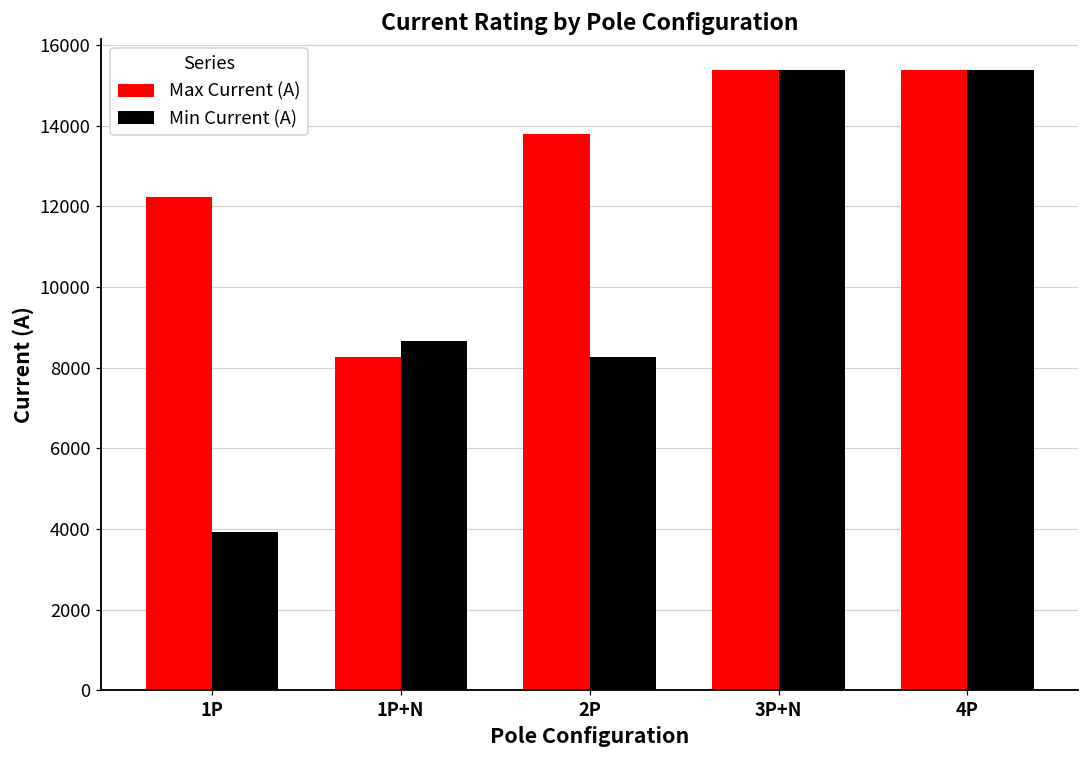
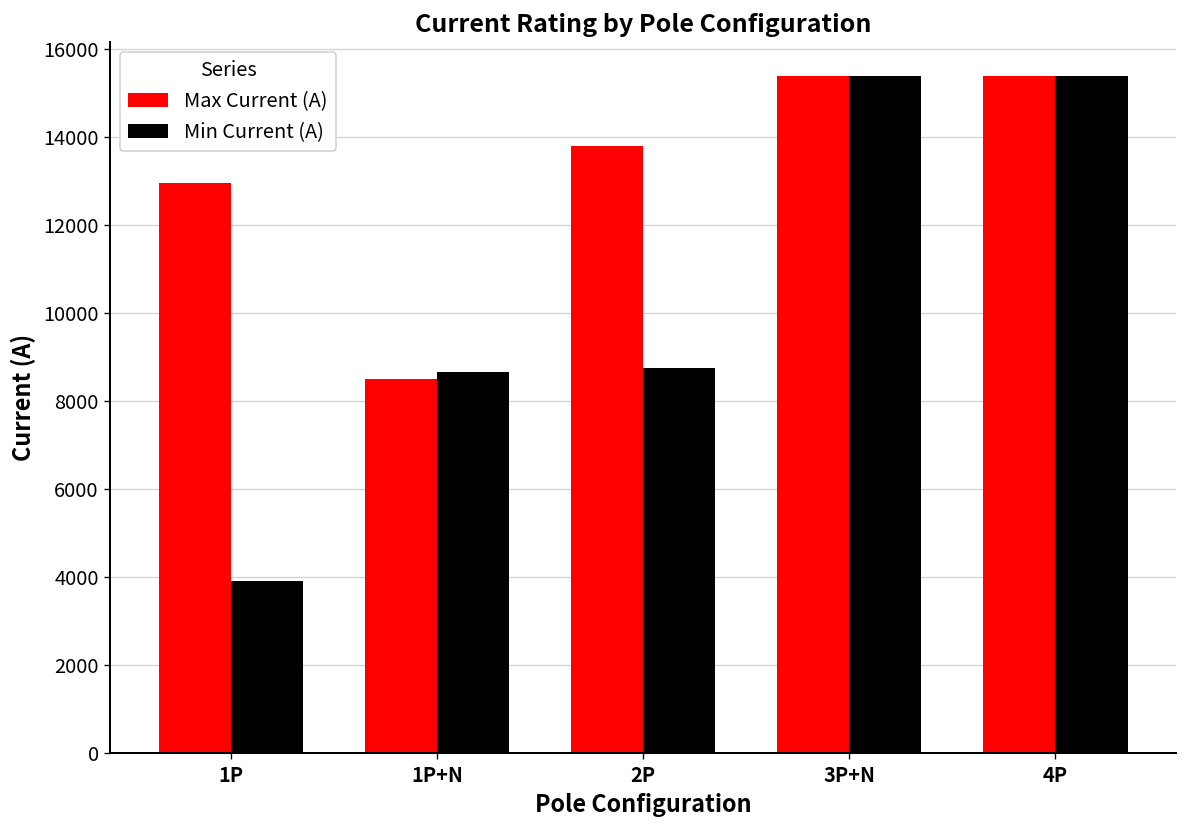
Max Current (A), 1P: 12200 -> 13000
Max Current (A), 1P+N: 8300 -> 8500
Min Current (A), 2P: 8300 -> 8700
